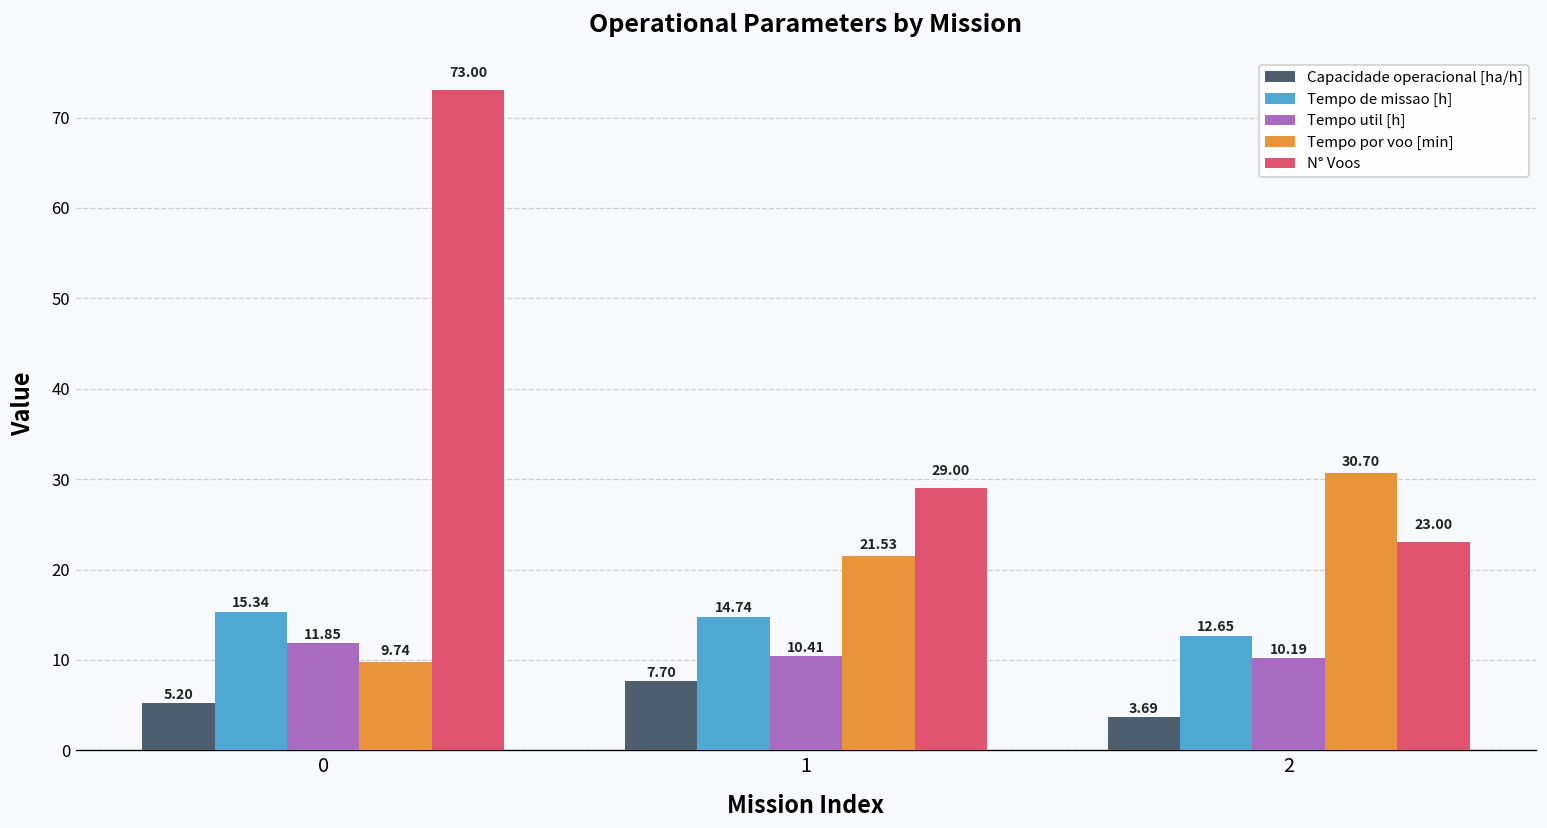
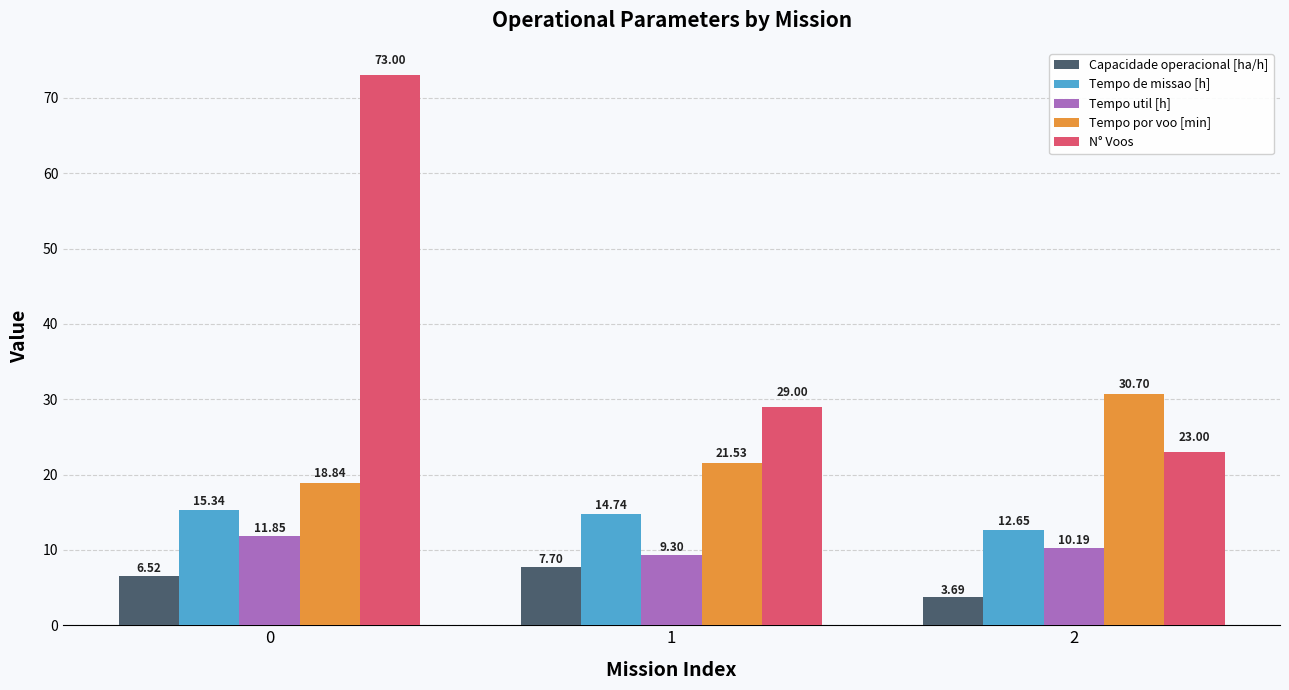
Capacidade operacional [ha/h], 0: 5.20 -> 6.52
Tempo por voo [min], 0: 9.74 -> 18.84
Tempo util [h], 1: 10.41 -> 9.30
